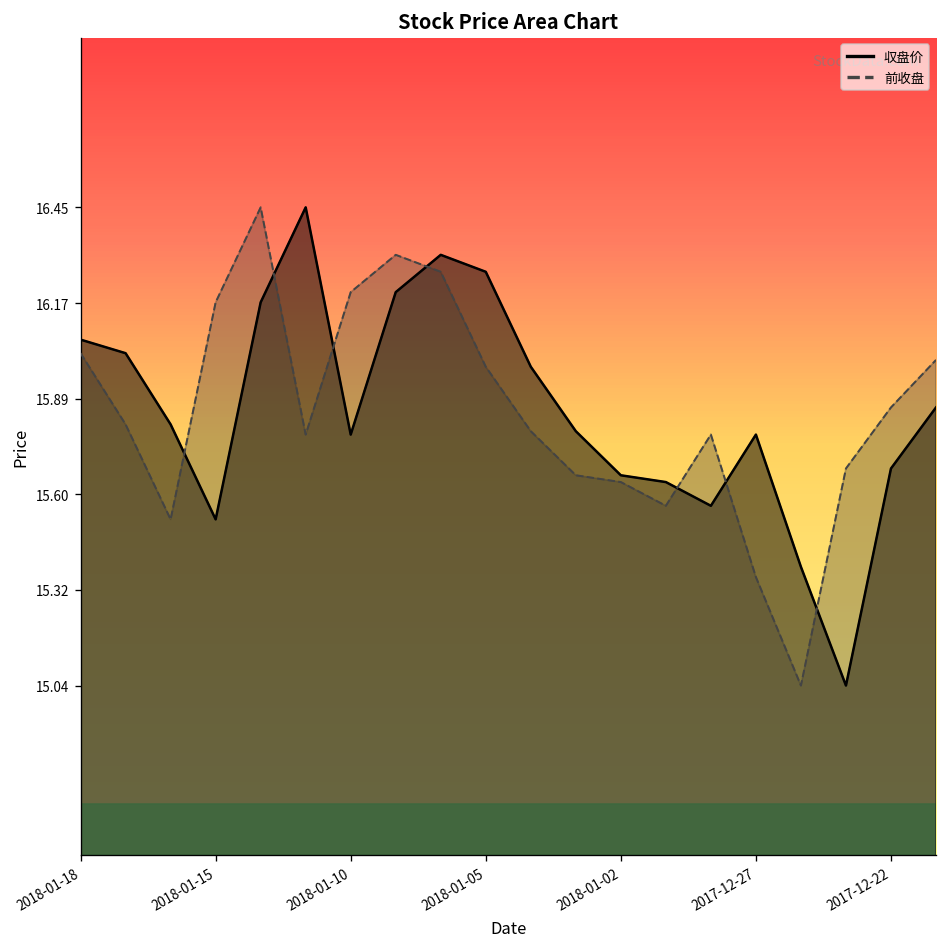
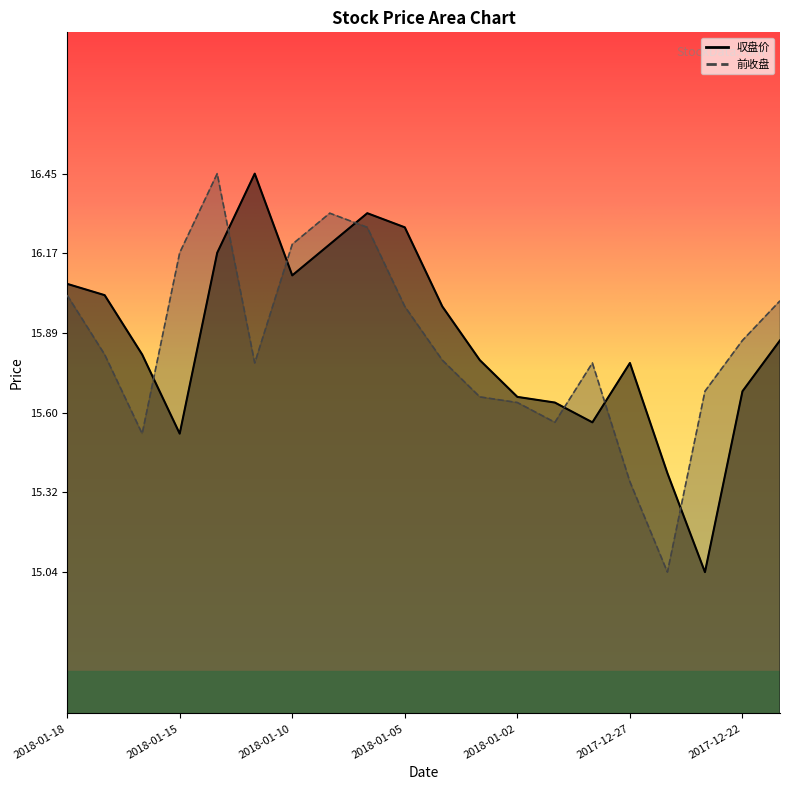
収盘价, 2018-01-10: 15.78 -> 16.09
